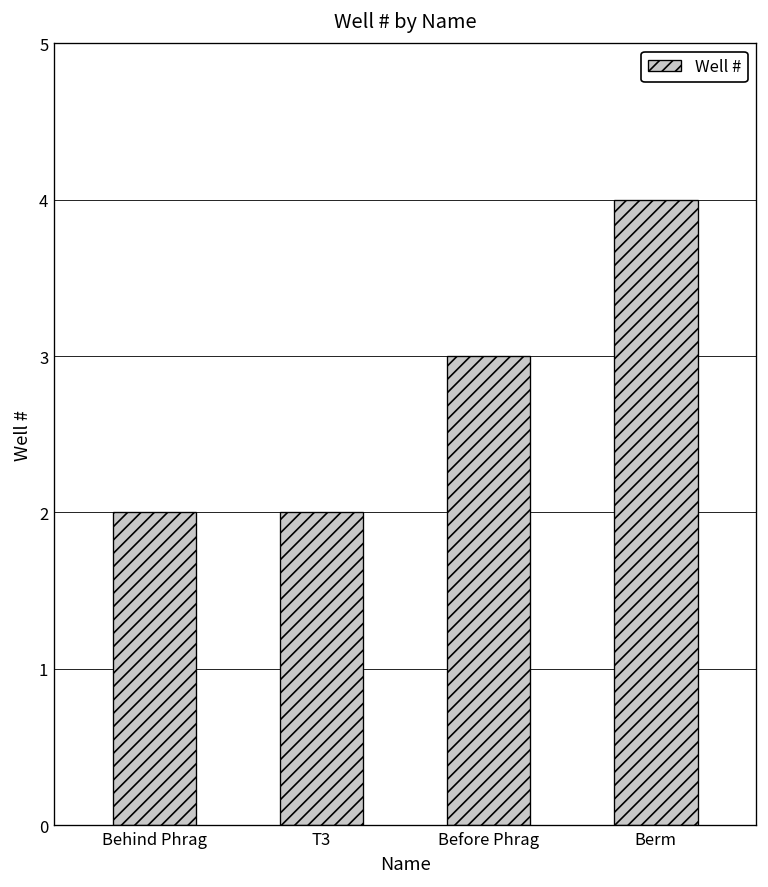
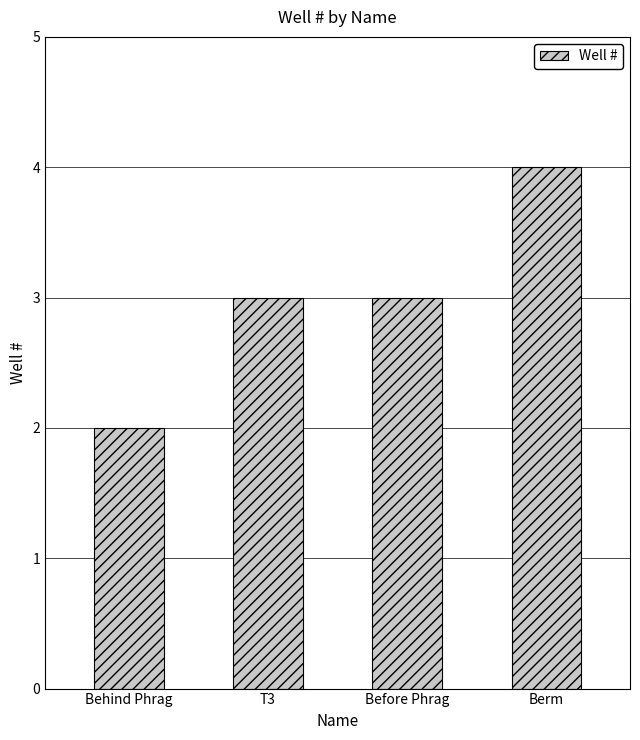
T3: 2 -> 3
